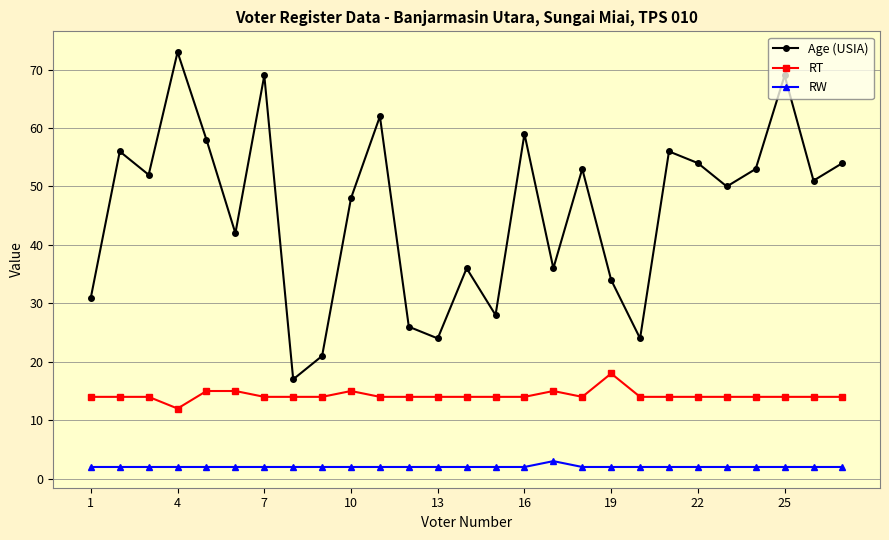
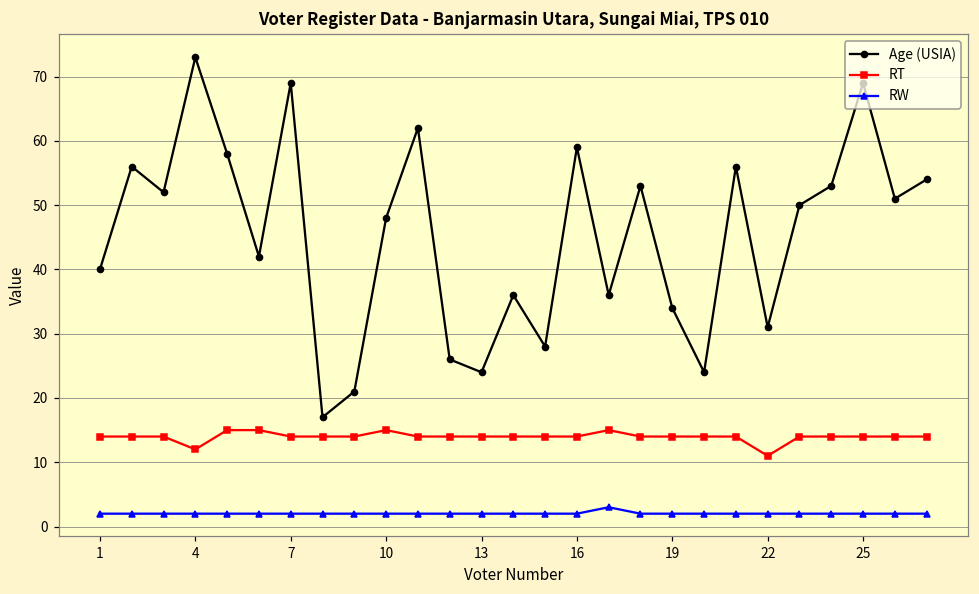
Age (USIA), 1: 31 -> 40
RT, 19: 18 -> 14
Age (USIA), 22: 54 -> 31
RT, 22: 14 -> 11
